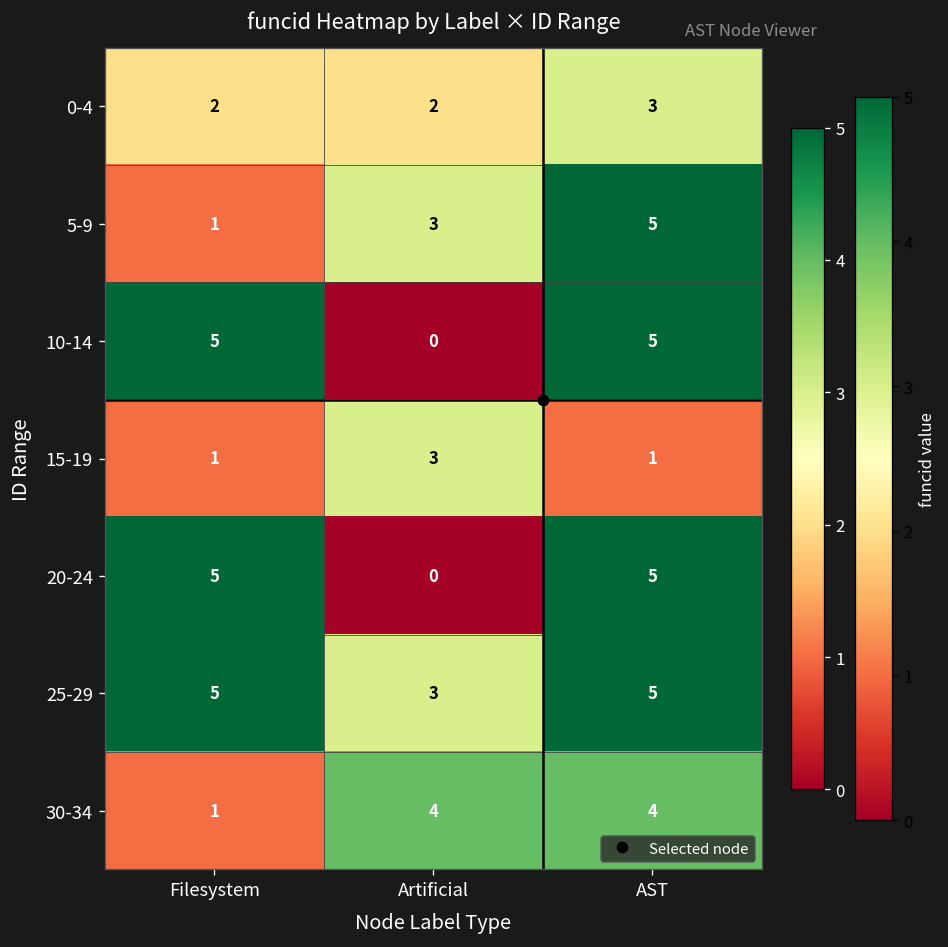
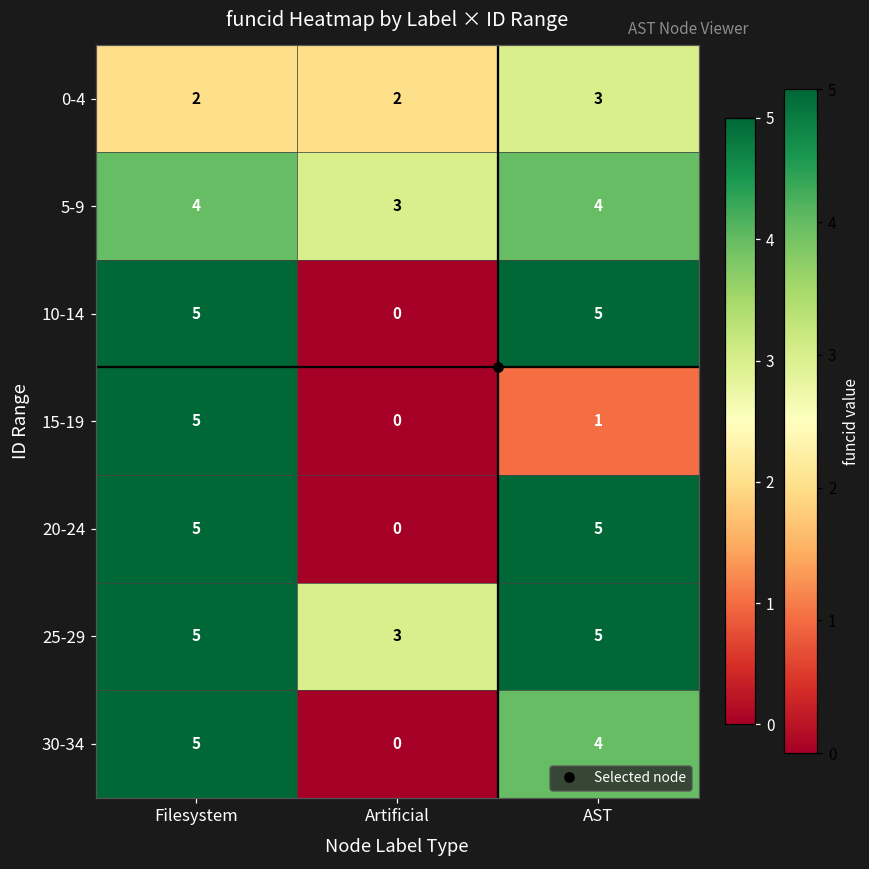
5-9, Filesystem: 1 -> 4
5-9, AST: 5 -> 4
15-19, Filesystem: 1 -> 5
15-19, Artificial: 3 -> 0
30-34, Filesystem: 1 -> 5
30-34, Artificial: 4 -> 0
